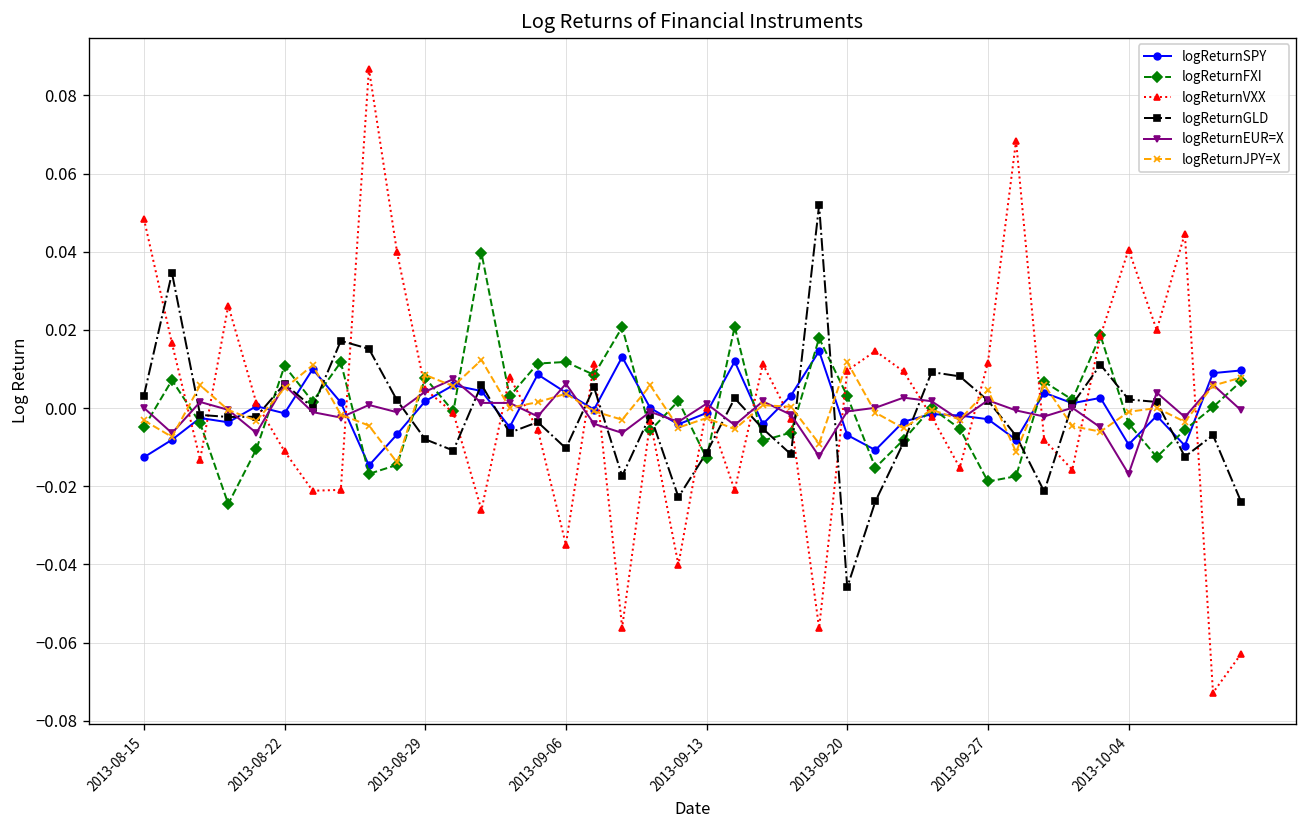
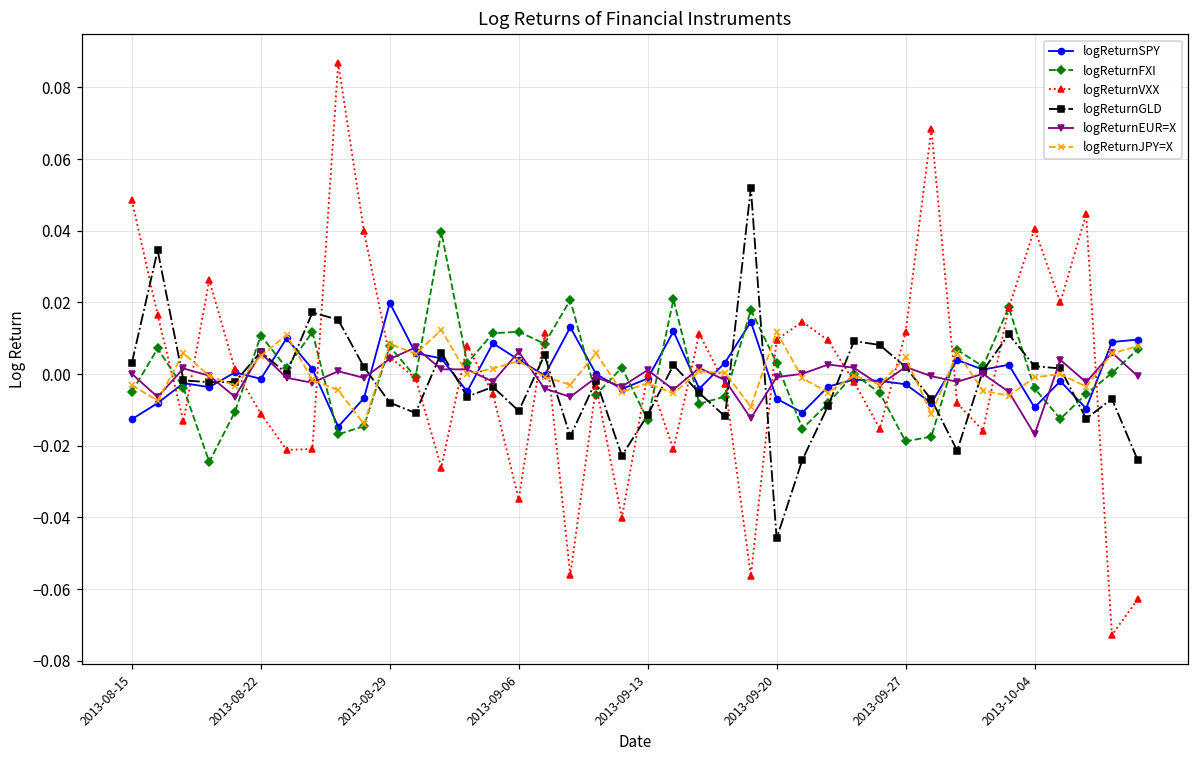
logReturnSPY, 2013-08-29: 0.002 -> 0.020
